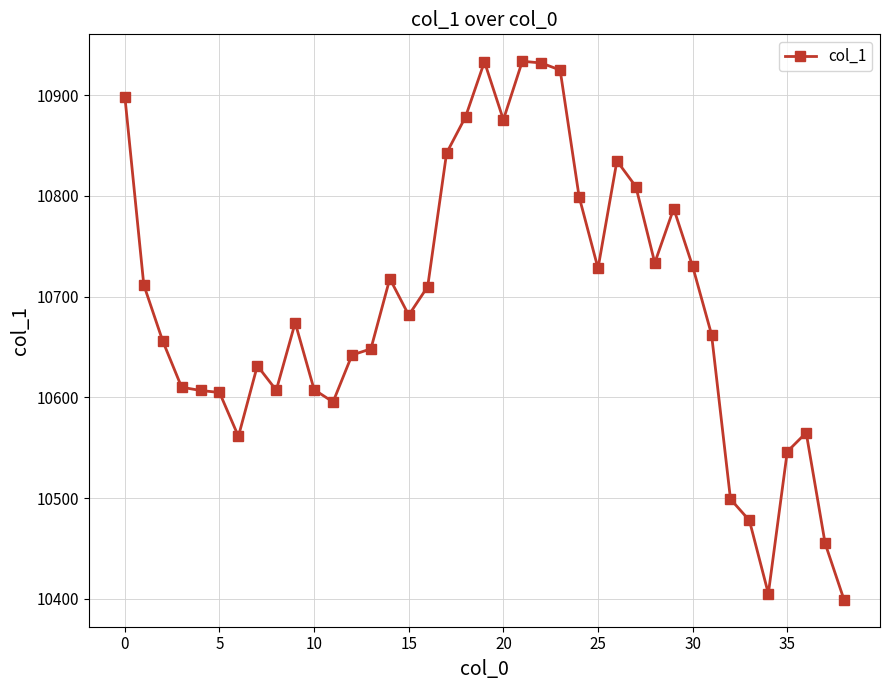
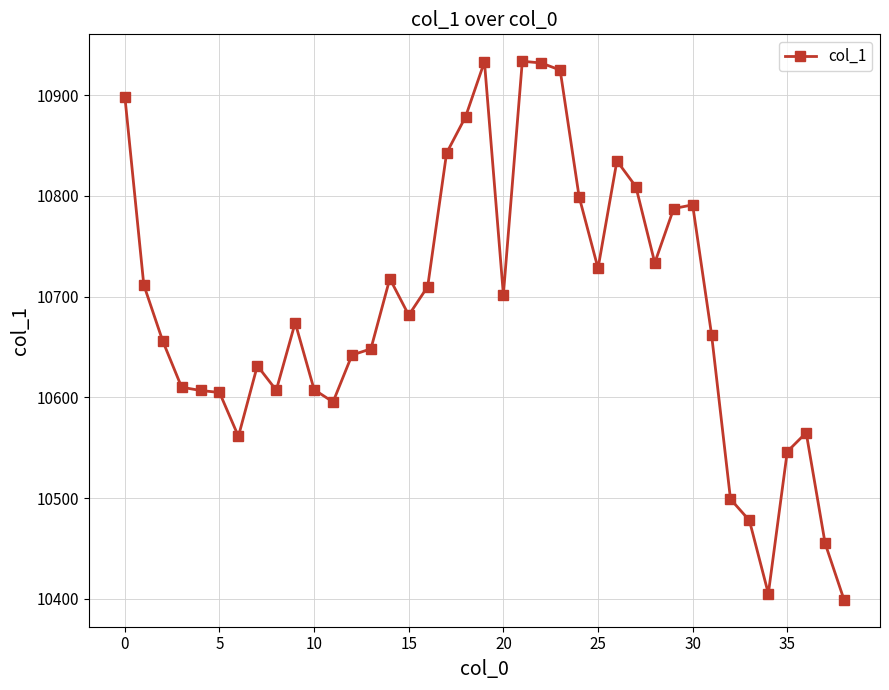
20: 10876 -> 10702
30: 10730 -> 10791
